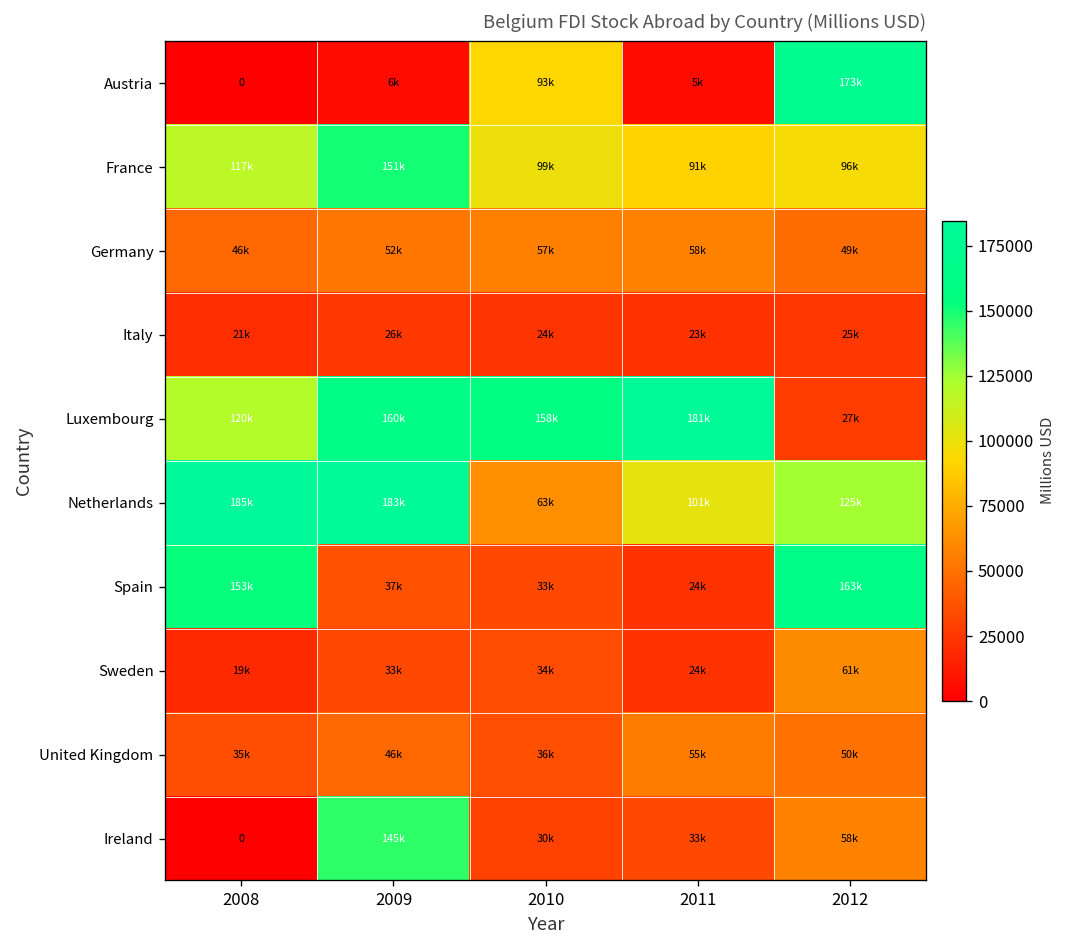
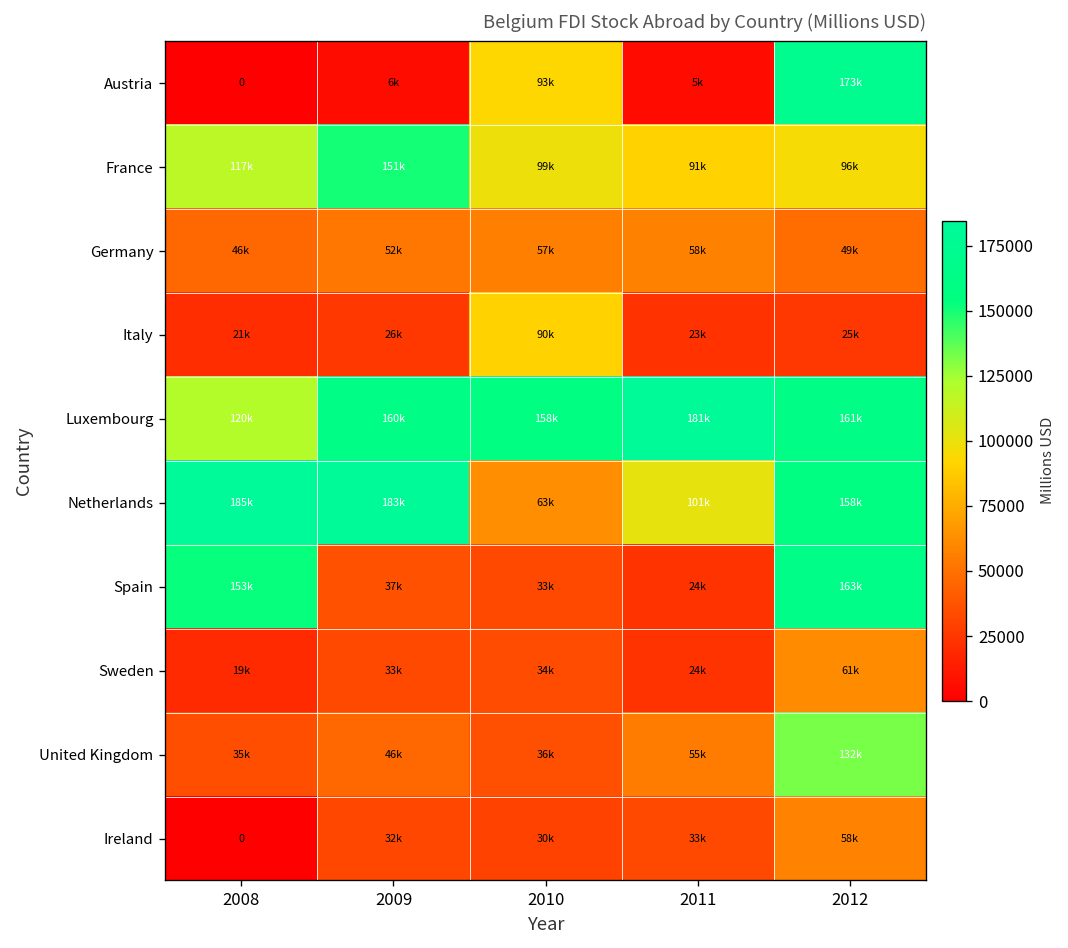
Italy, 2010: 24k -> 90k
Luxembourg, 2012: 27k -> 161k
Netherlands, 2012: 125k -> 158k
United Kingdom, 2012: 50k -> 132k
Ireland, 2009: 145k -> 32k
